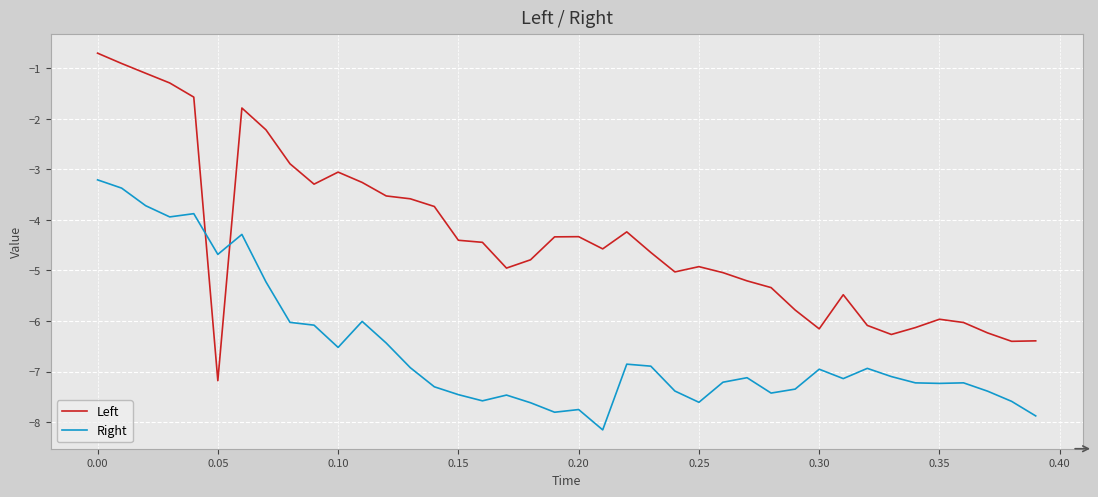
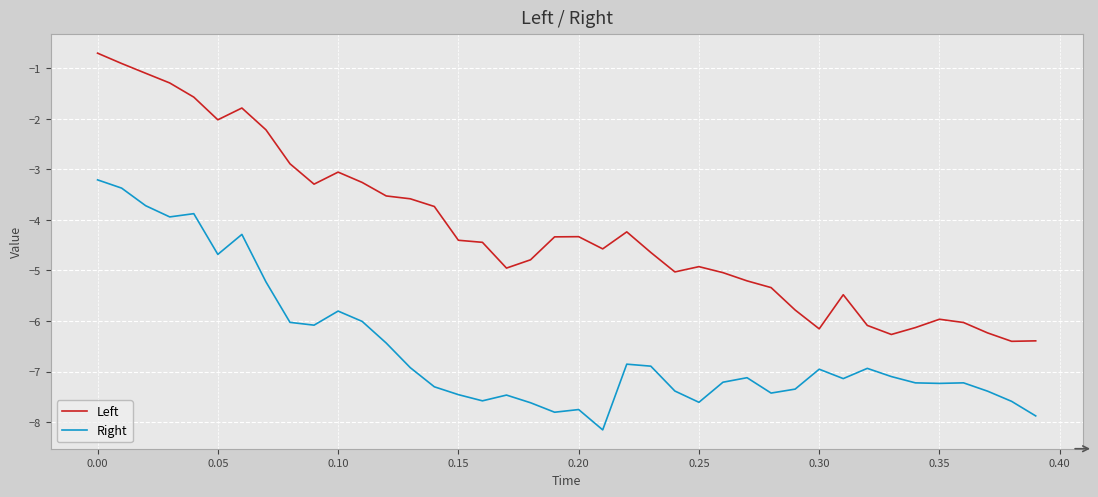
Left, 0.05: -7.2 -> -2.0
Right, 0.10: -6.5 -> -5.8
